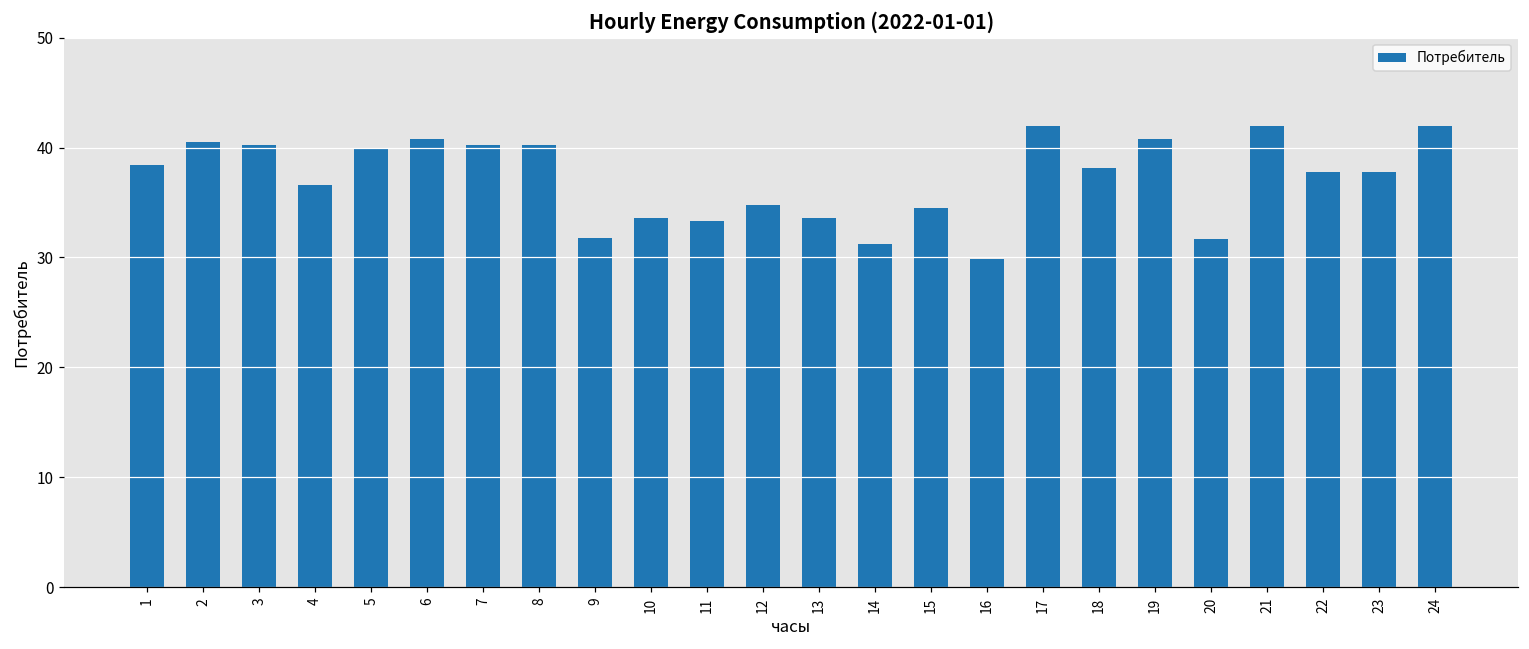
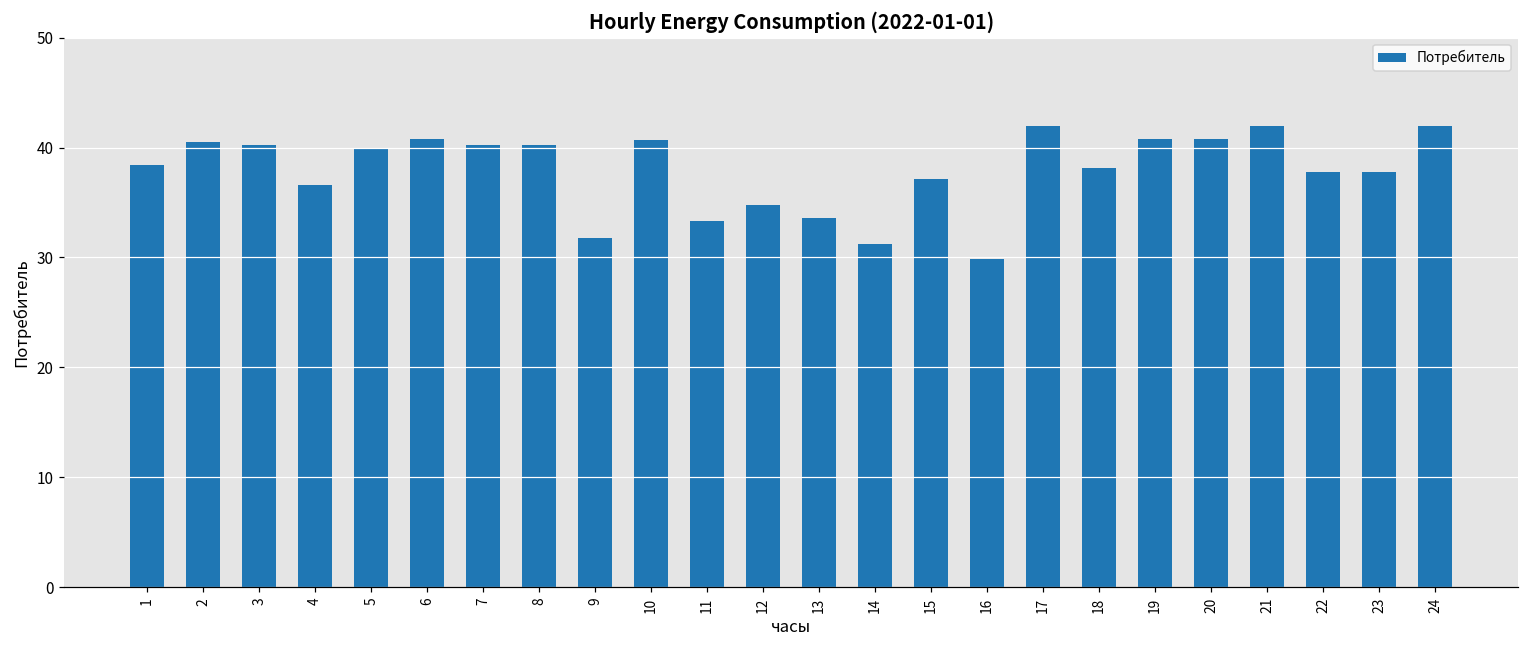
10: 34 -> 41
15: 35 -> 37
20: 32 -> 41
